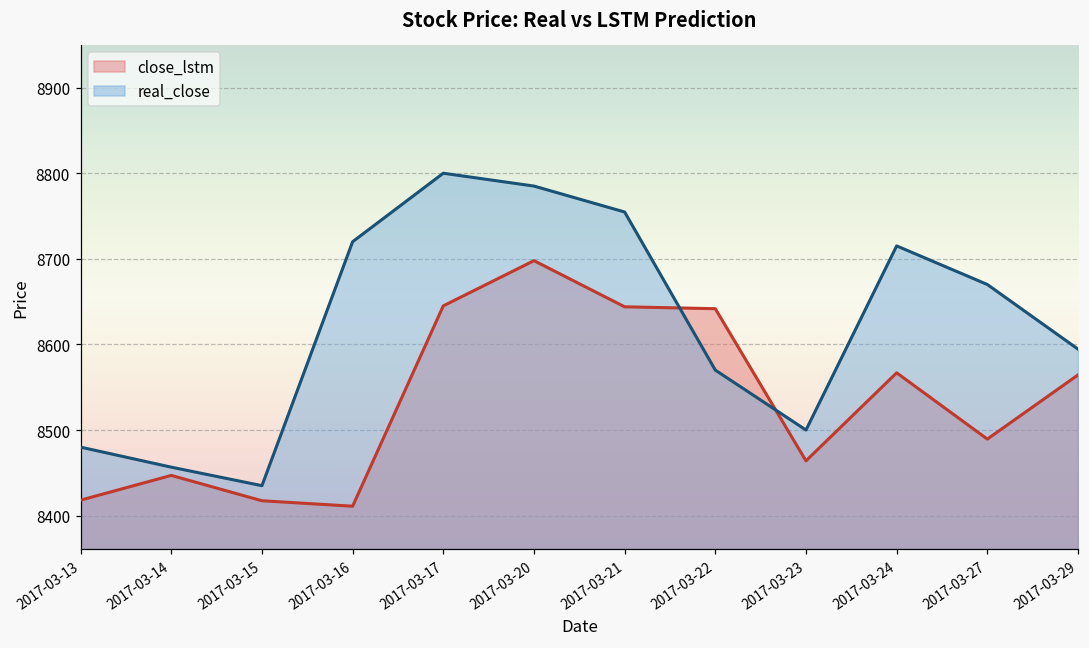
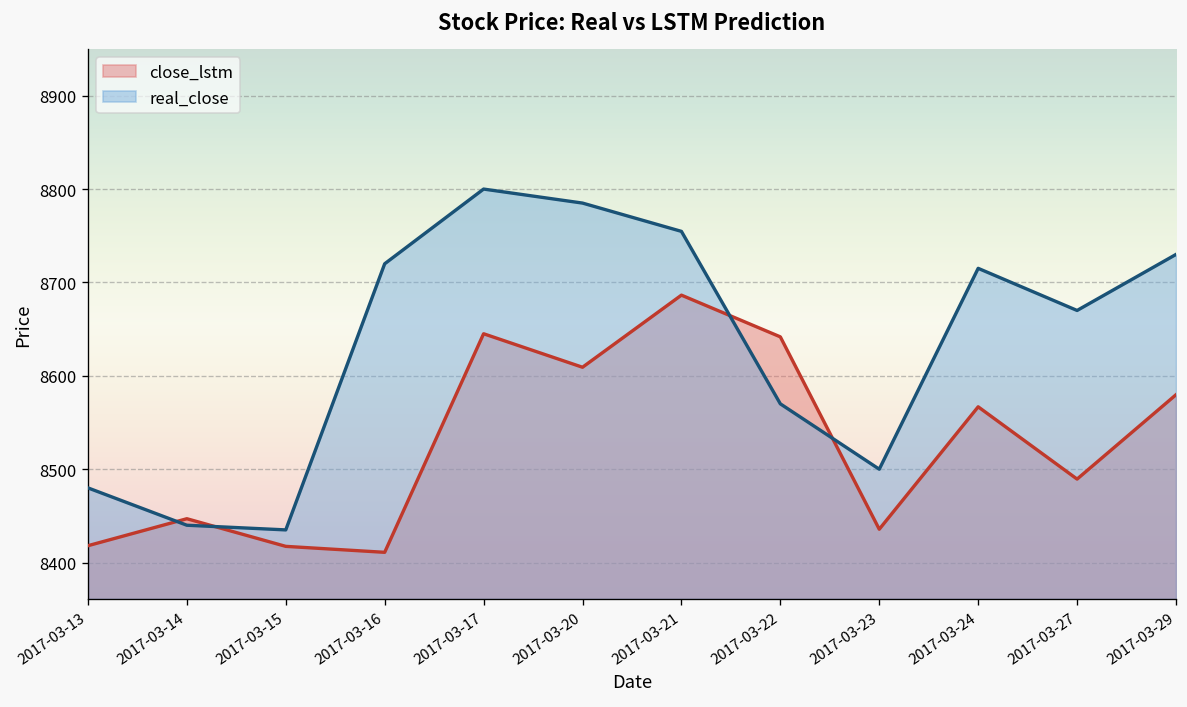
real_close, 2017-03-14: 8460 -> 8440
close_lstm, 2017-03-20: 8700 -> 8610
close_lstm, 2017-03-21: 8640 -> 8690
close_lstm, 2017-03-23: 8460 -> 8440
close_lstm, 2017-03-29: 8560 -> 8580
real_close, 2017-03-29: 8590 -> 8730
